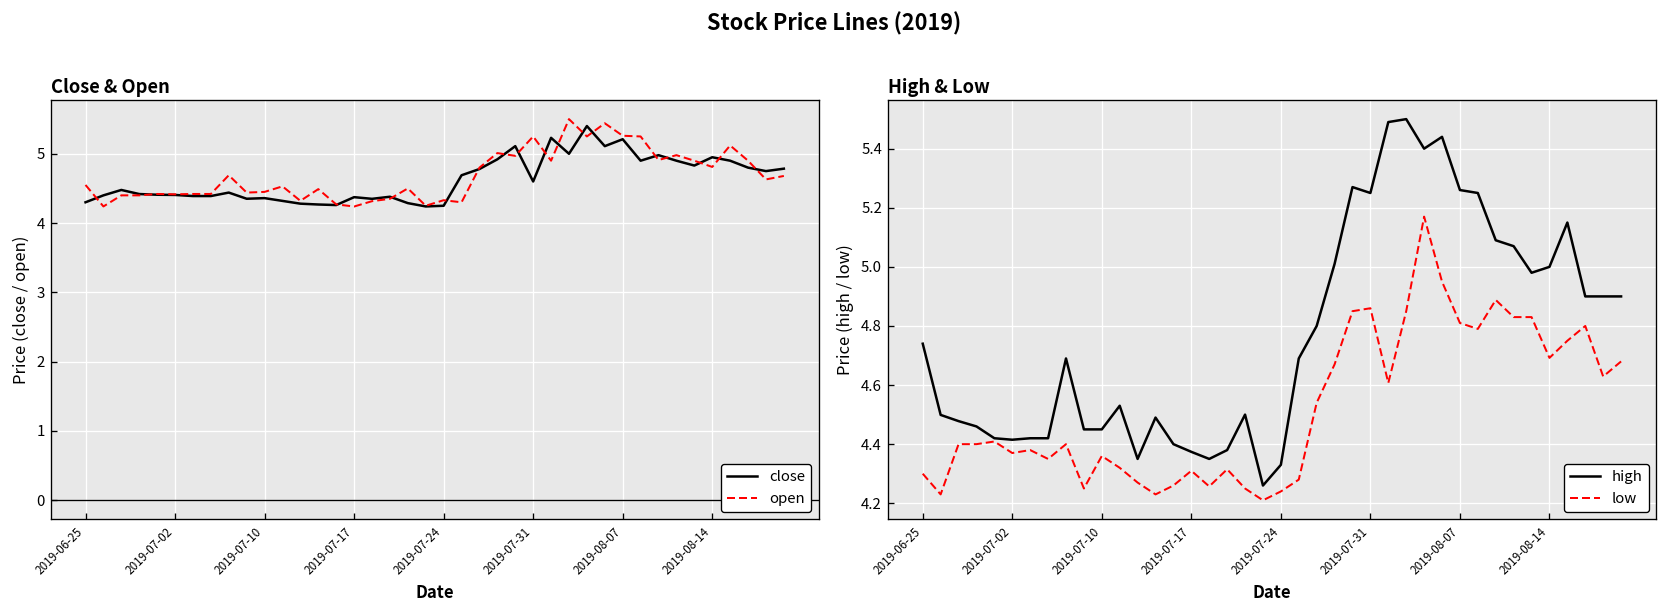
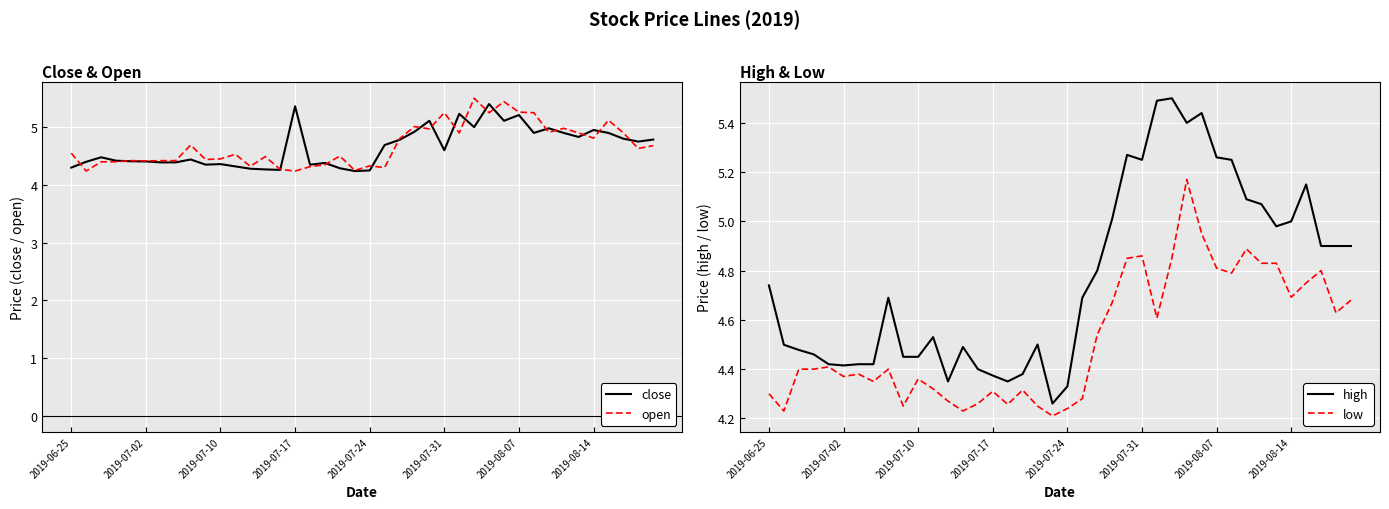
Close & Open, close, 2019-07-17: 4.4 -> 5.4
